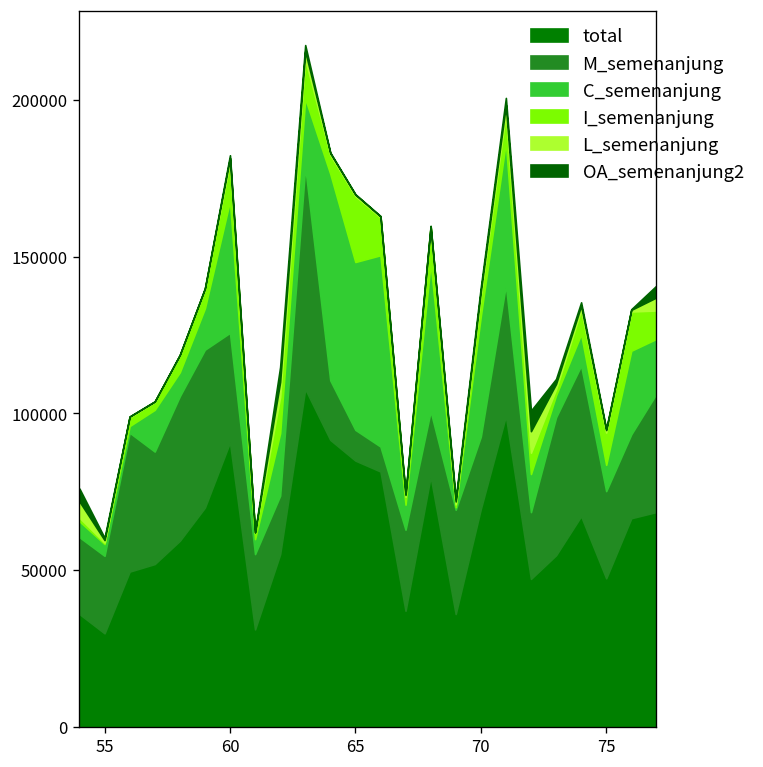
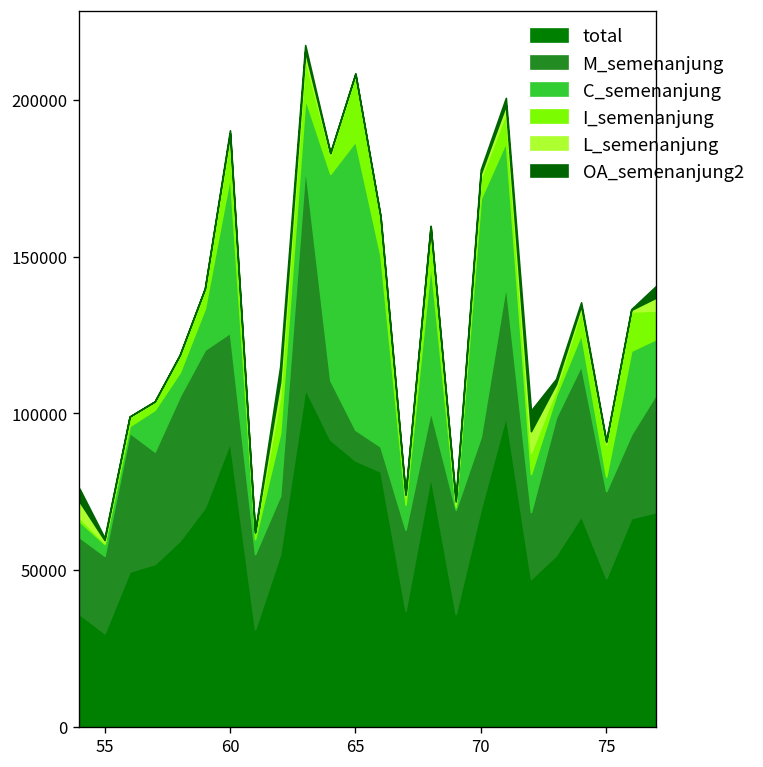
C_semenanjung, 60: 42000 -> 50000
C_semenanjung, 65: 54000 -> 92000
C_semenanjung, 70: 38000 -> 76000
C_semenanjung, 75: 8000 -> 5000
